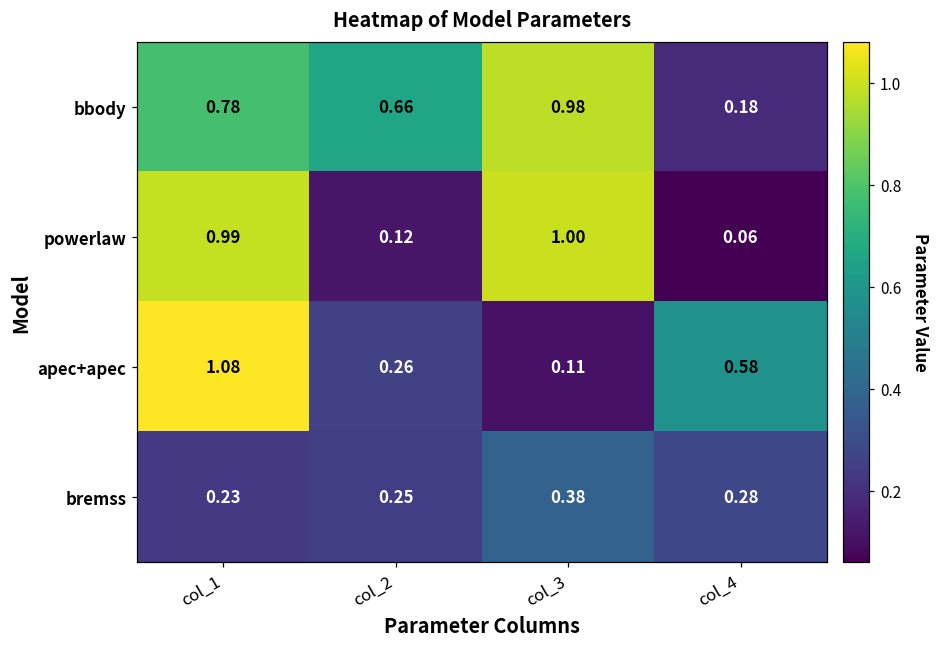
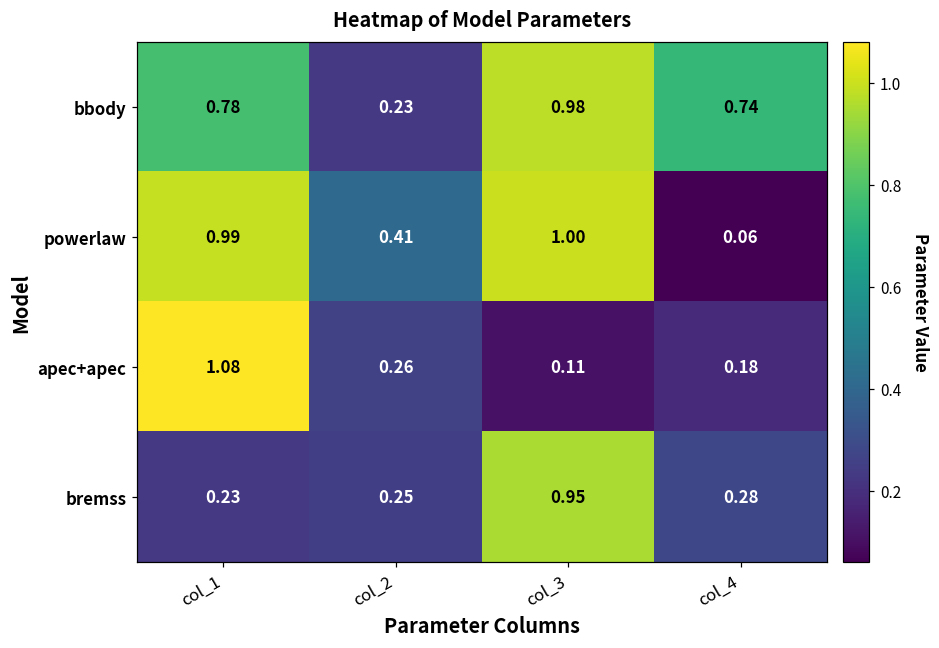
bbody, col_2: 0.66 -> 0.23
bbody, col_4: 0.18 -> 0.74
powerlaw, col_2: 0.12 -> 0.41
apec+apec, col_4: 0.58 -> 0.18
bremss, col_3: 0.38 -> 0.95
